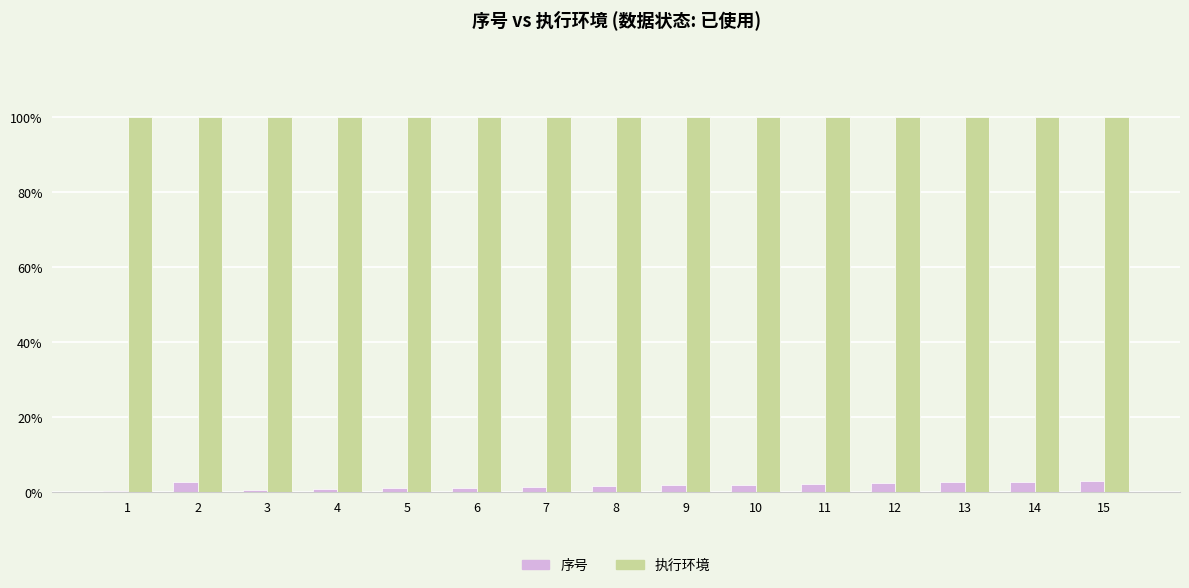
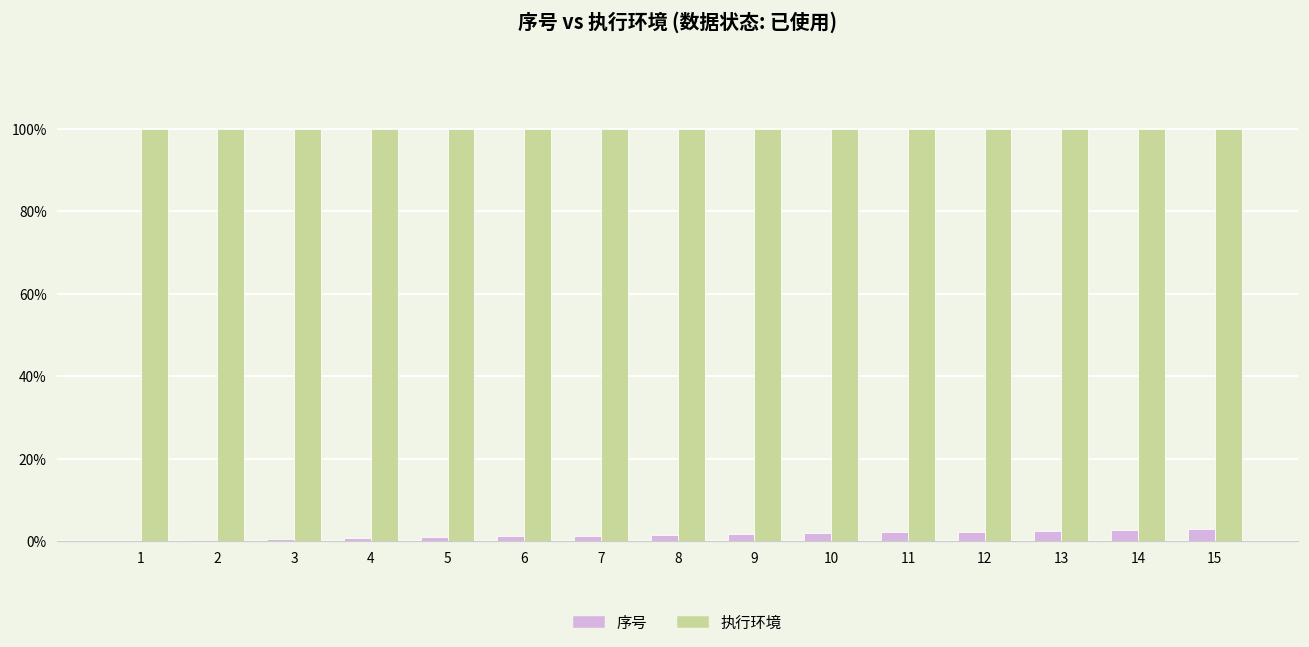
序号, 2: 3% -> 0%
